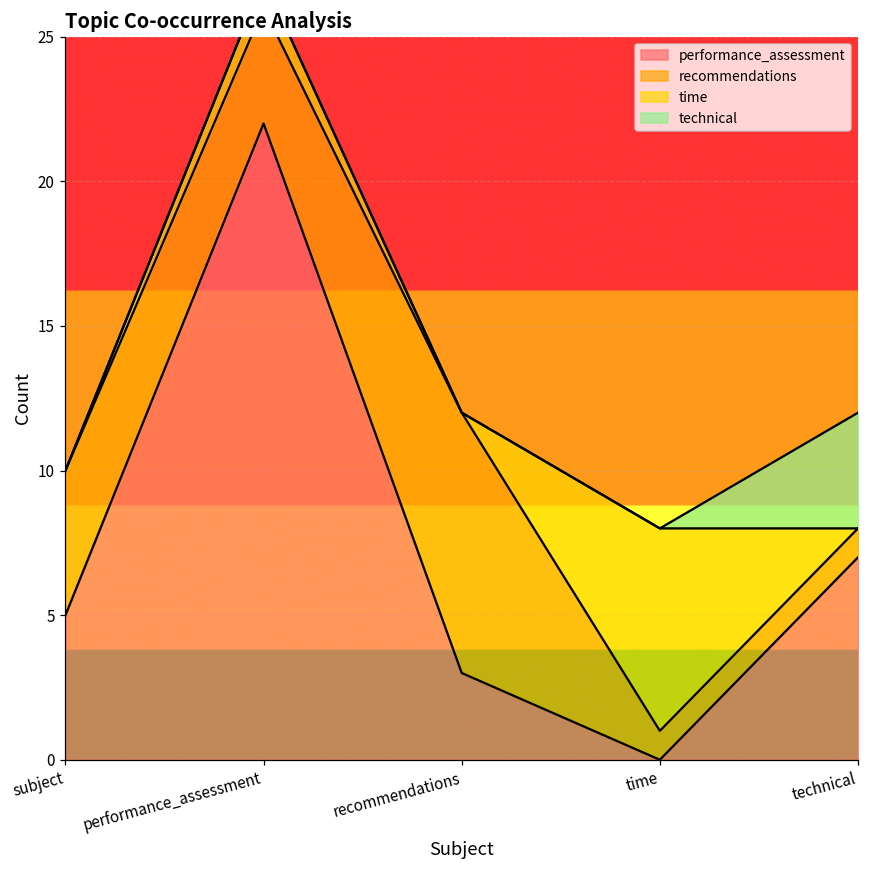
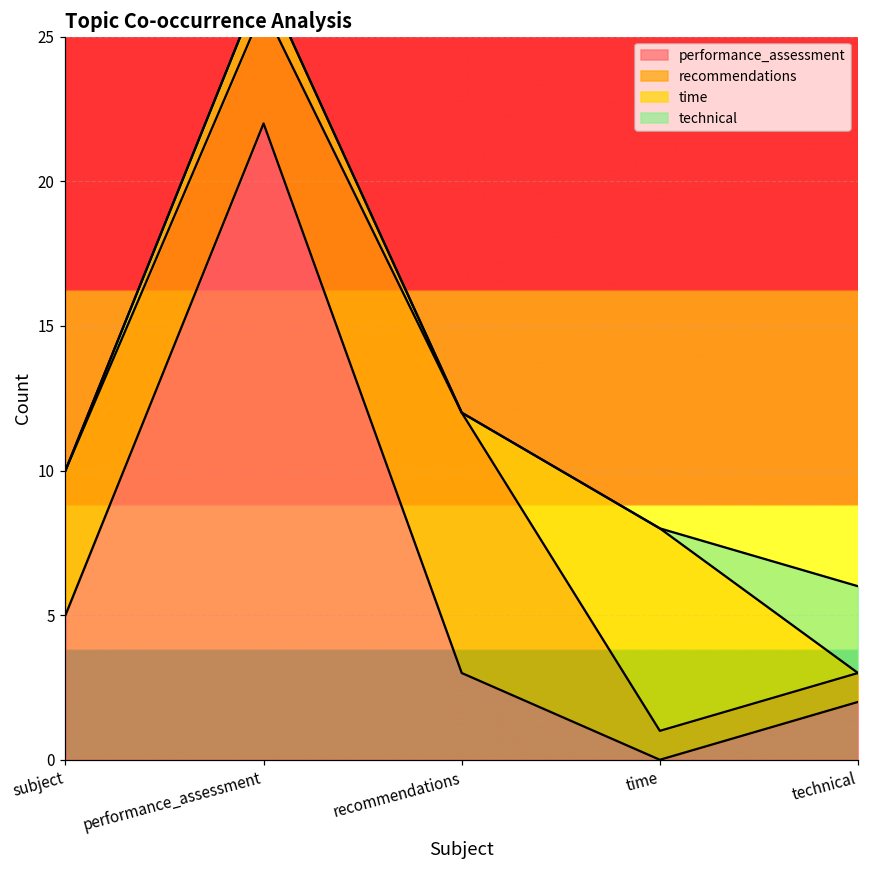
performance_assessment, technical: 7 -> 2
technical, technical: 4 -> 3
